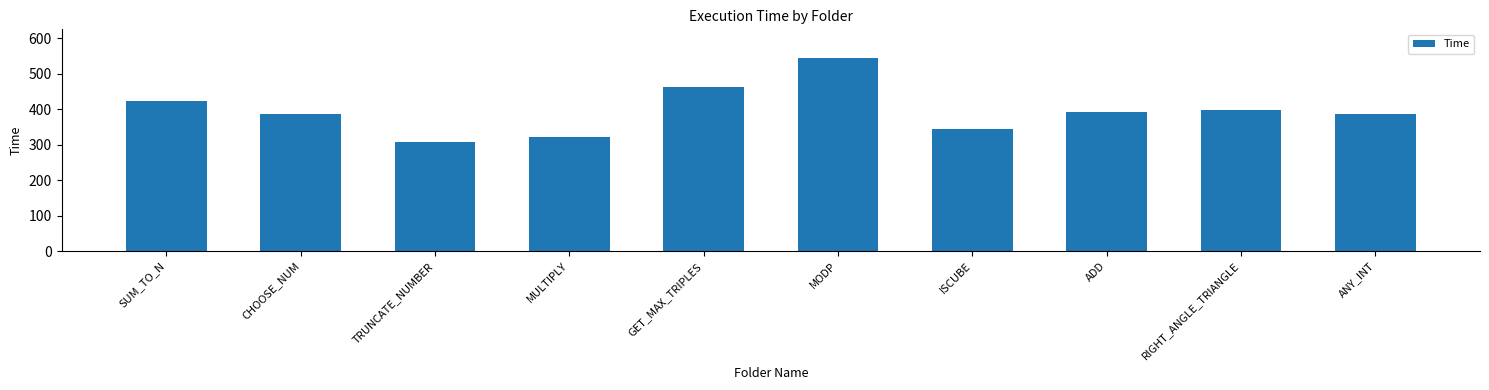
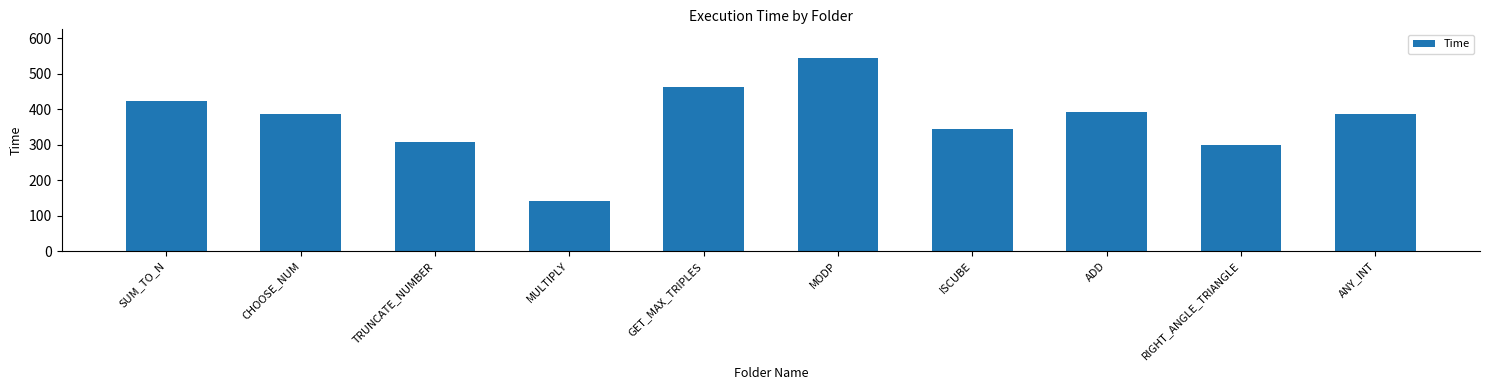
MULTIPLY: 320 -> 140
RIGHT_ANGLE_TRIANGLE: 400 -> 300
